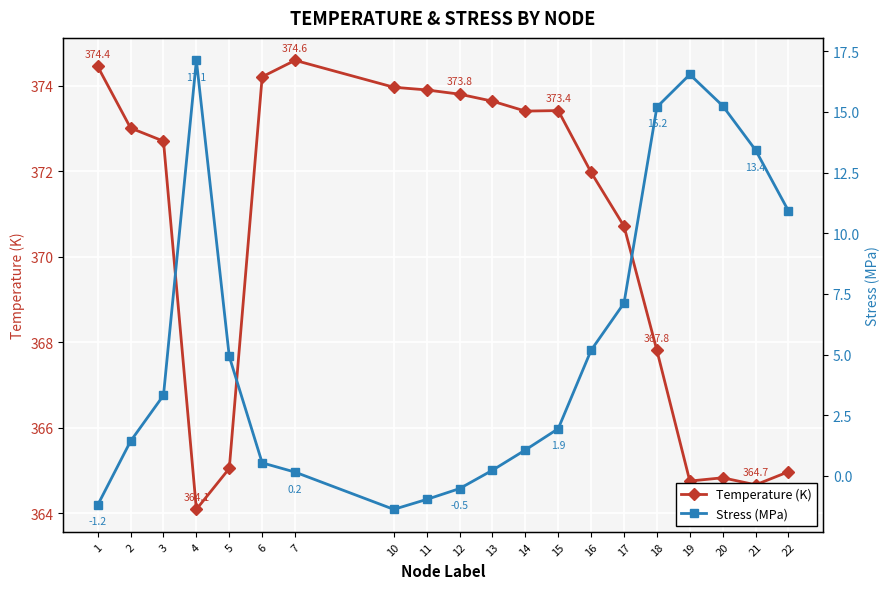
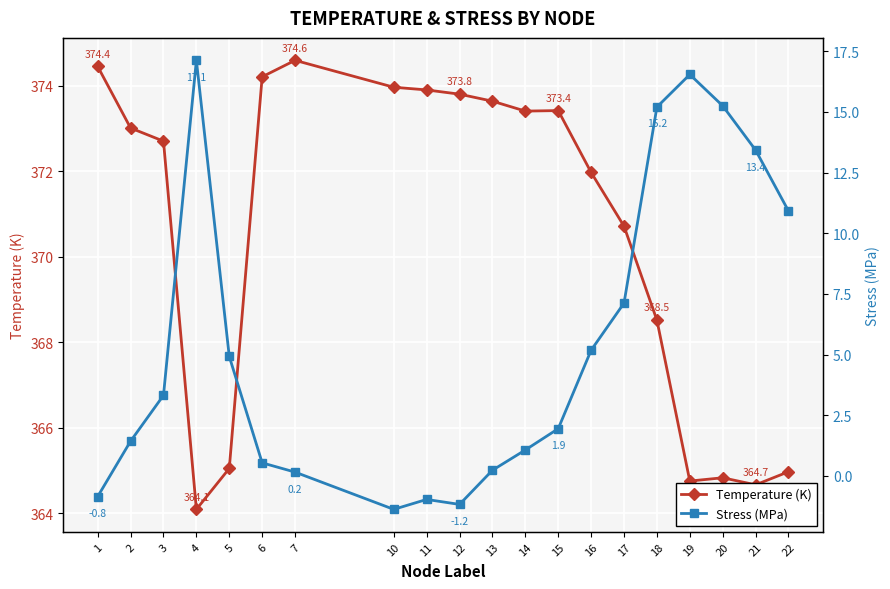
Temperature (K), 18: 367.8 -> 368.5
Stress (MPa), 1: -1.2 -> -0.8
Stress (MPa), 12: -0.5 -> -1.2
